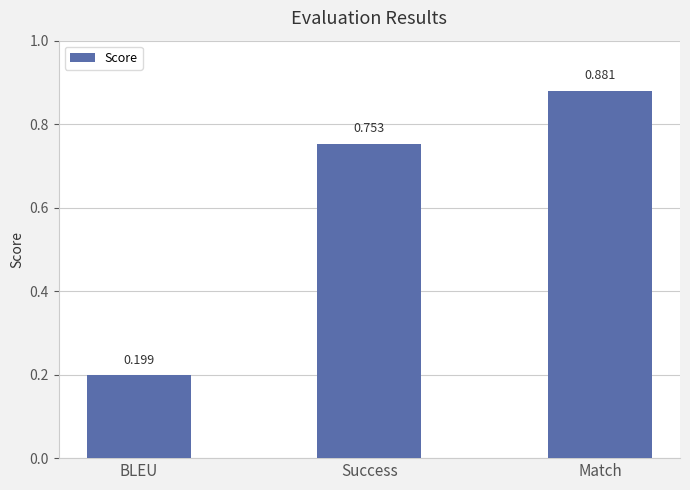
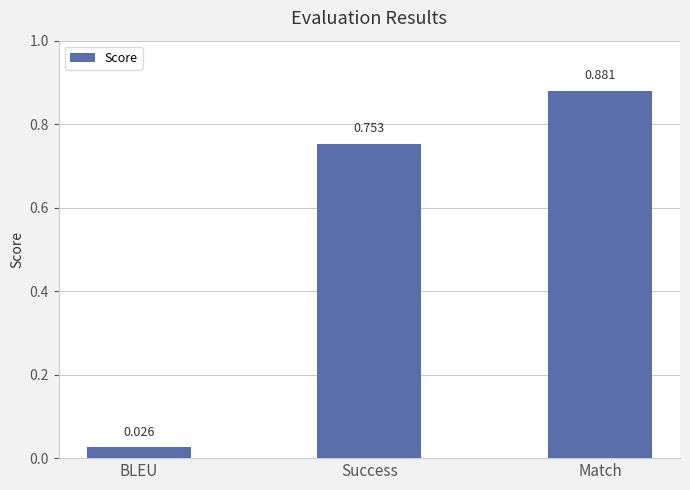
BLEU: 0.199 -> 0.026
